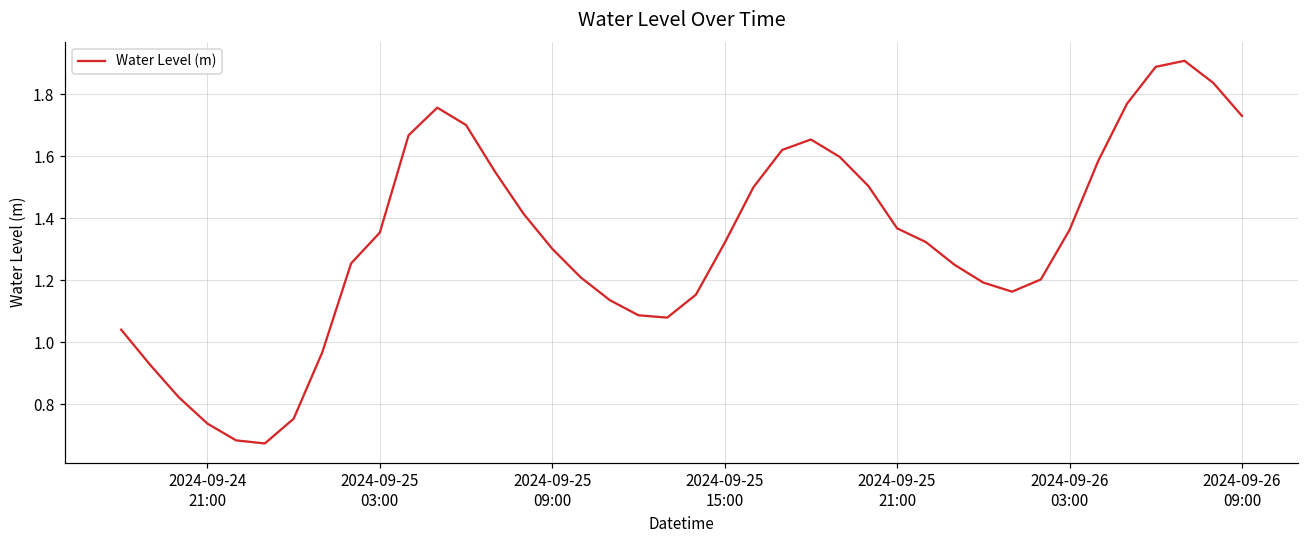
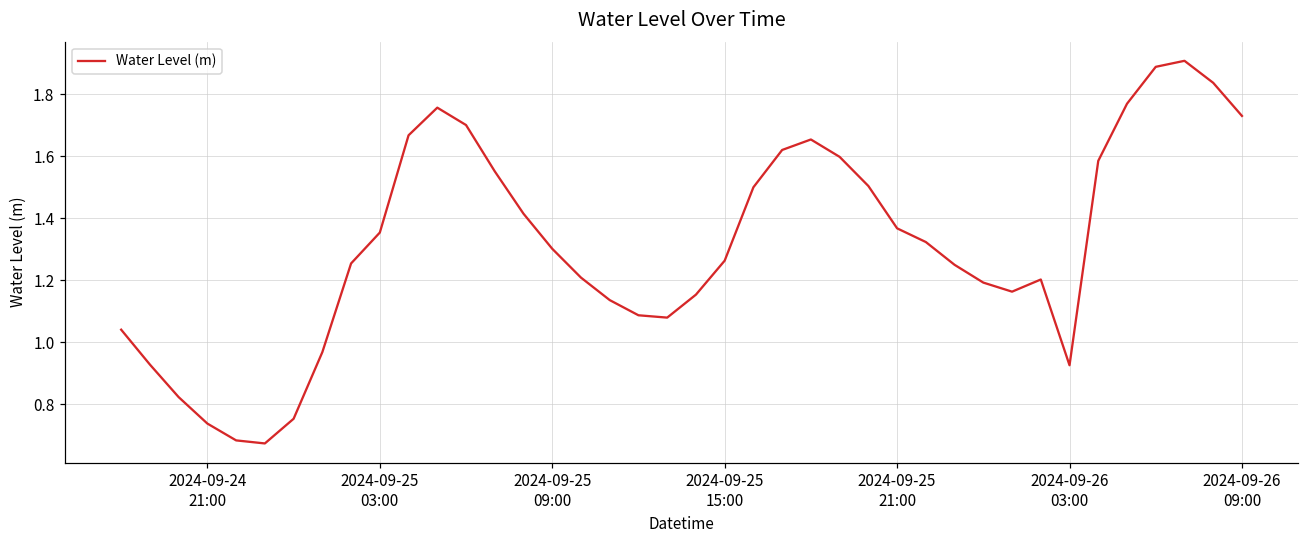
2024-09-25 15:00: 1.32 -> 1.26
2024-09-26 03:00: 1.36 -> 0.93
